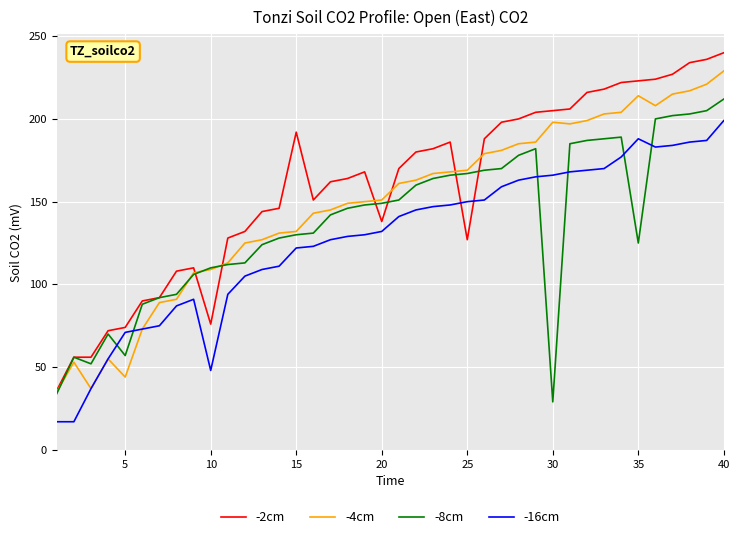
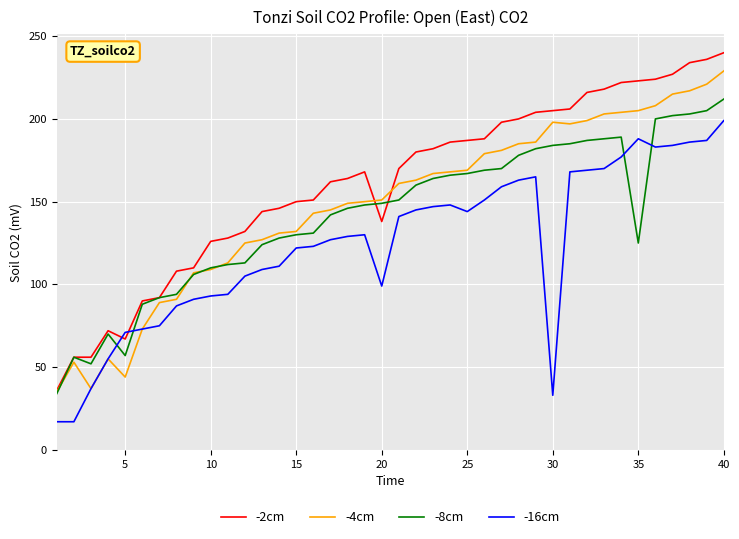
-2cm, 5: 74 -> 67
-2cm, 10: 76 -> 126
-16cm, 10: 48 -> 93
-2cm, 15: 192 -> 150
-16cm, 20: 132 -> 99
-2cm, 25: 127 -> 187
-16cm, 25: 150 -> 144
-8cm, 30: 29 -> 184
-16cm, 30: 166 -> 33
-4cm, 35: 214 -> 205
